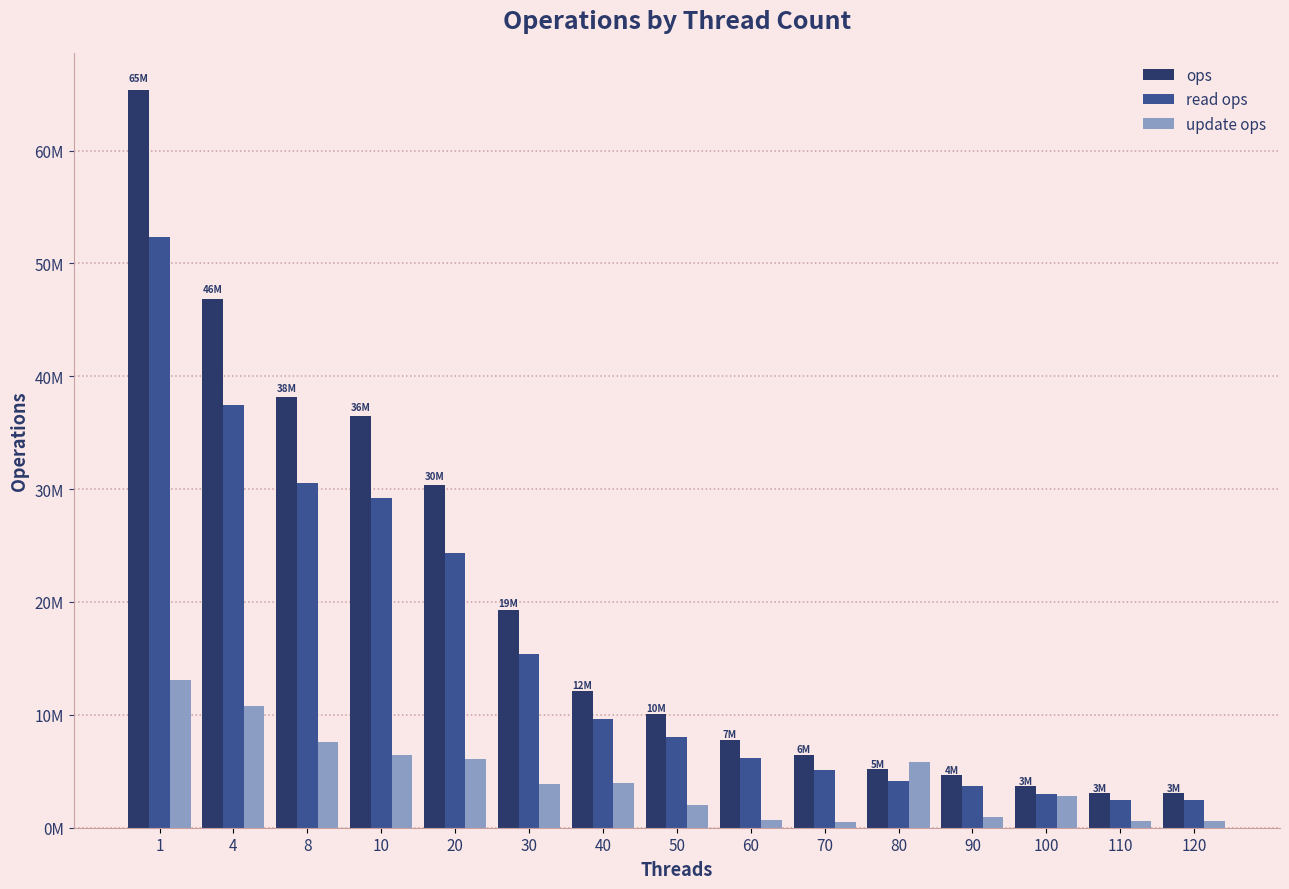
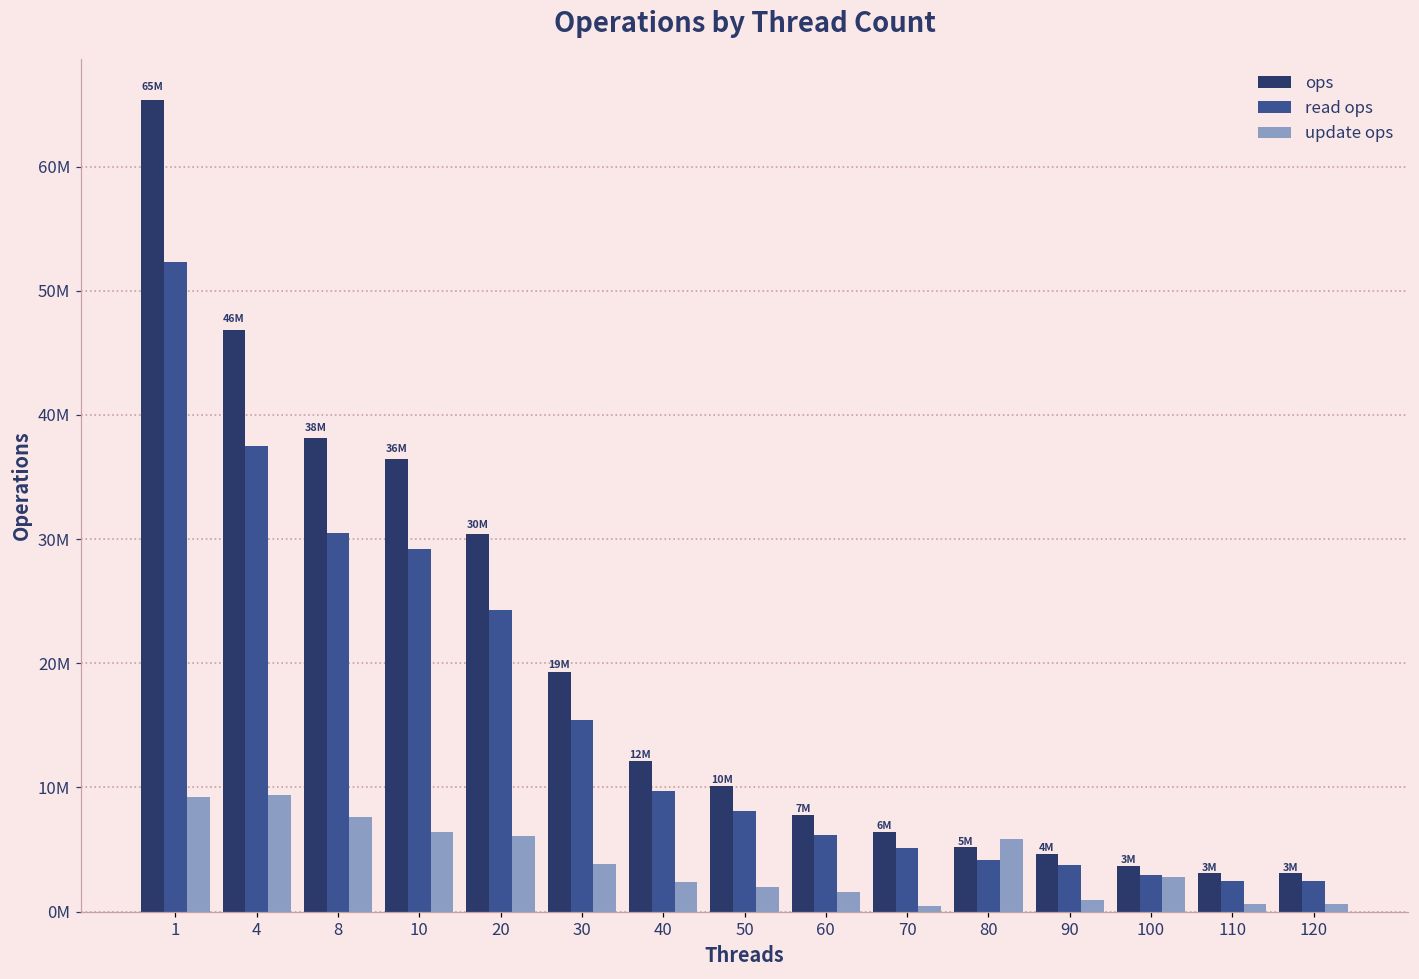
update ops, 1: 13100000 -> 9200000
update ops, 4: 10800000 -> 9400000
update ops, 40: 4000000 -> 2400000
update ops, 60: 700000 -> 1600000
